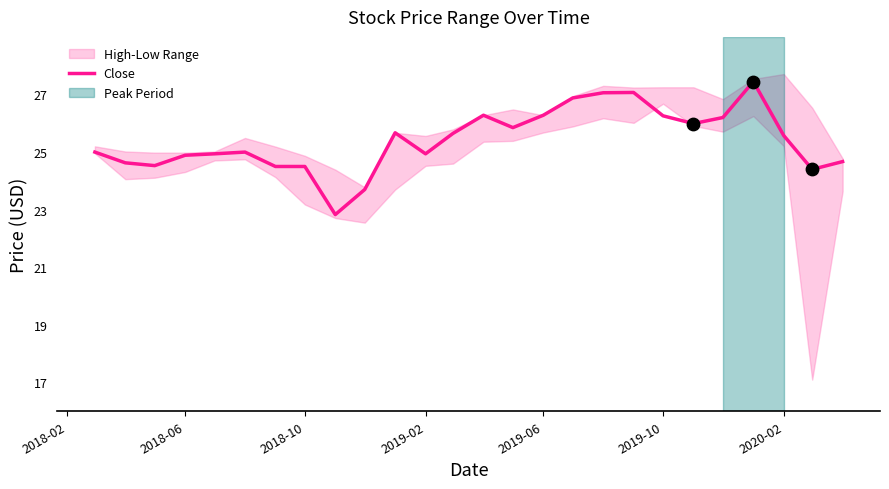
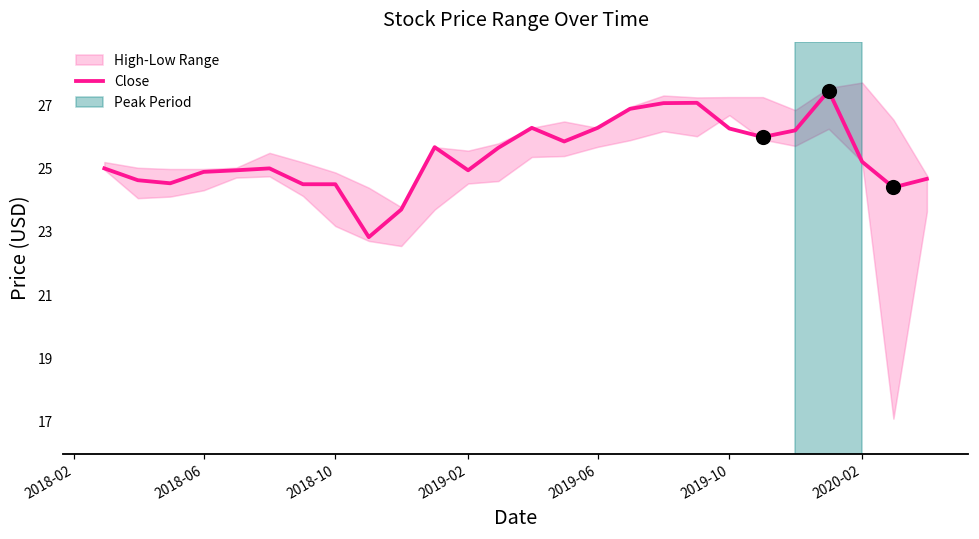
Close, 2020-02: 25.6 -> 25.2
